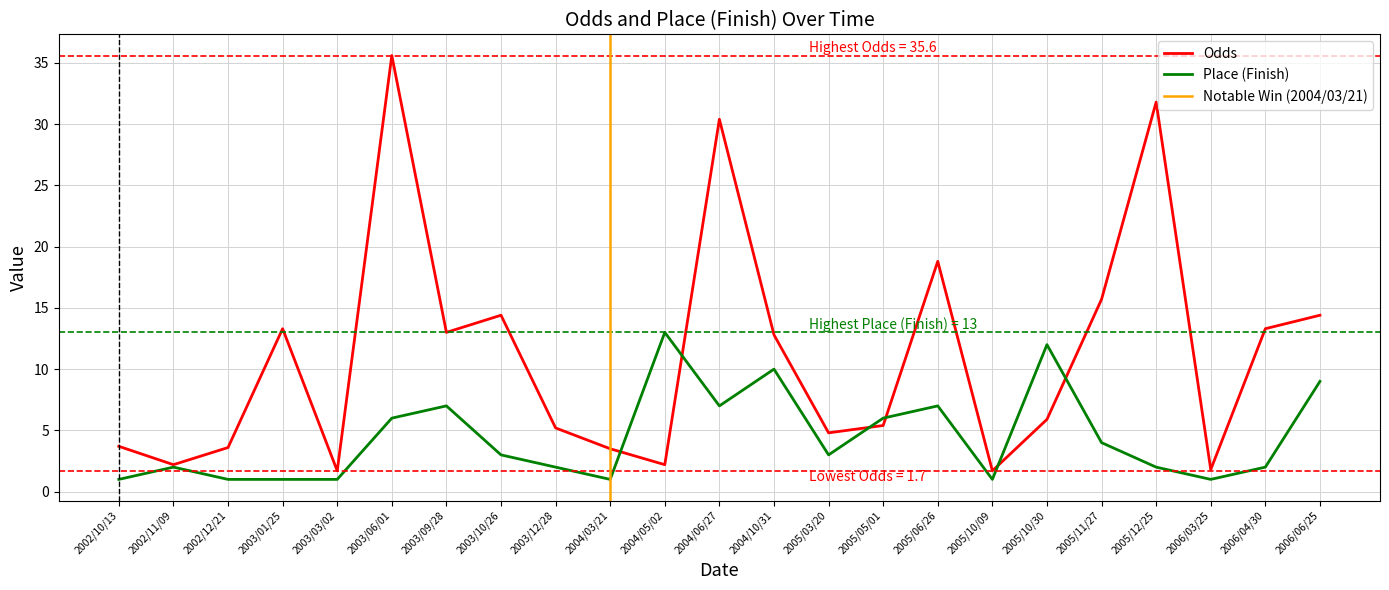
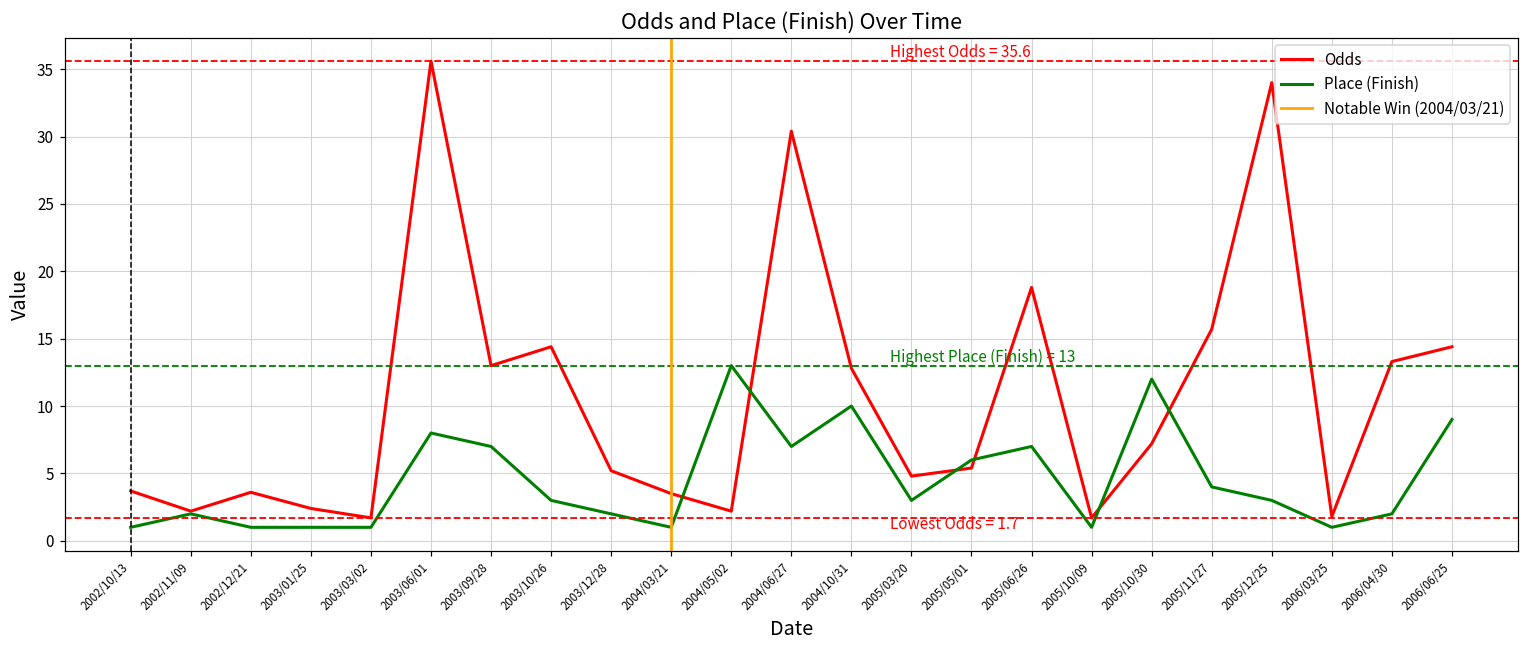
Odds, 2003/01/25: 13.3 -> 2.4
Place (Finish), 2003/06/01: 6 -> 8
Odds, 2005/10/30: 5.9 -> 7.2
Odds, 2005/12/25: 31.8 -> 34.0
Place (Finish), 2005/12/25: 2 -> 3
